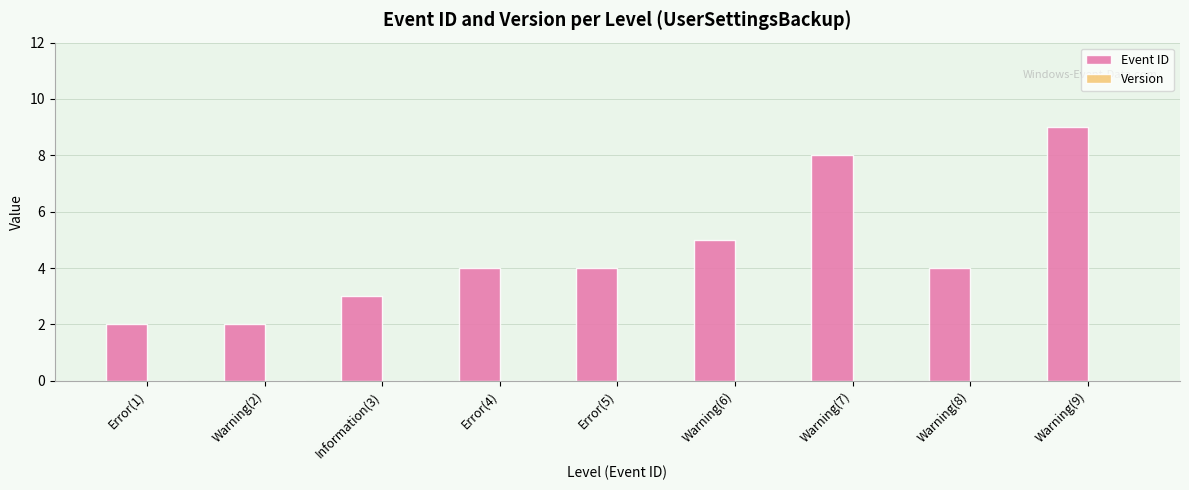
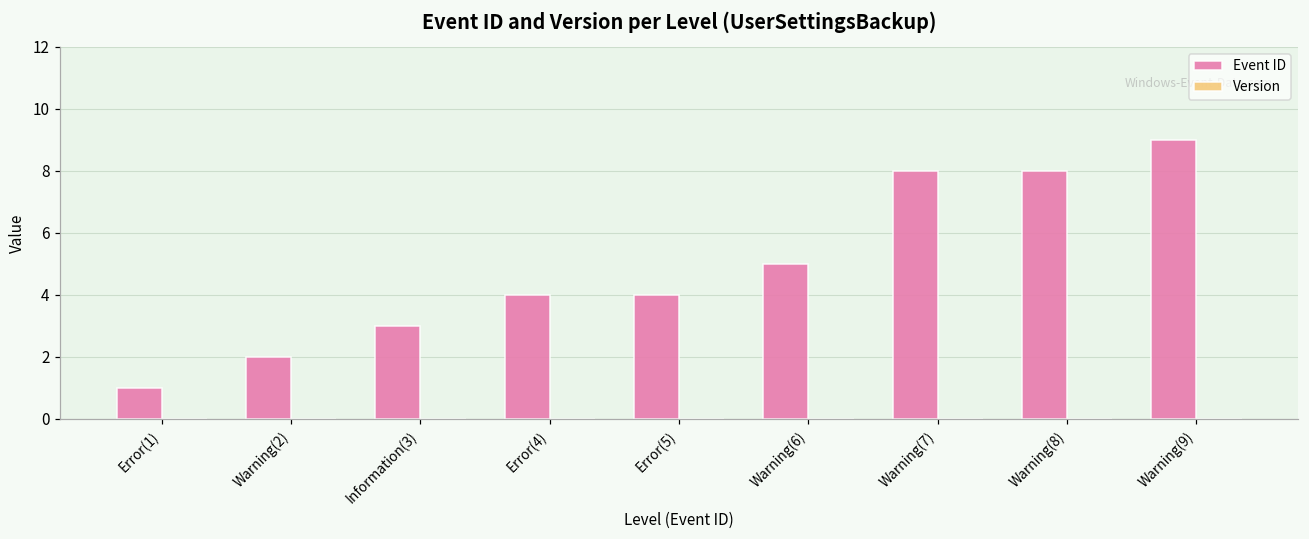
Event ID, Error(1): 2 -> 1
Event ID, Warning(8): 4 -> 8
